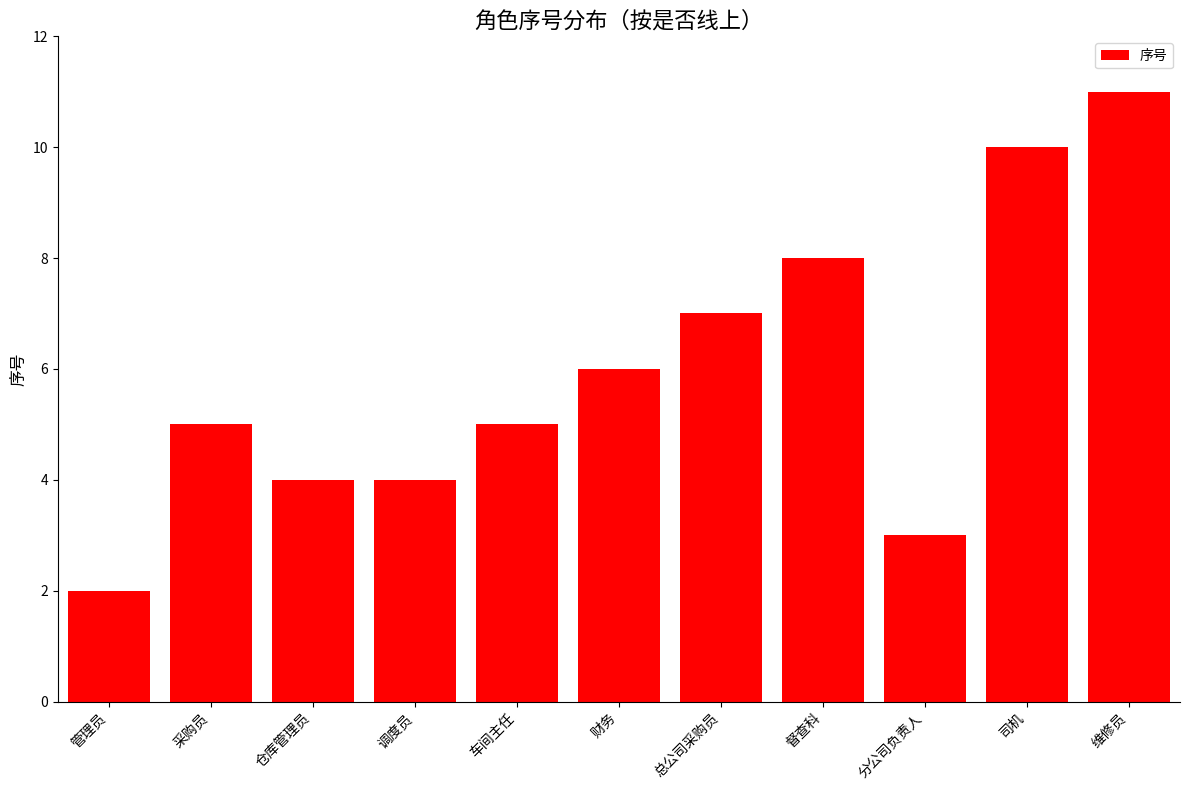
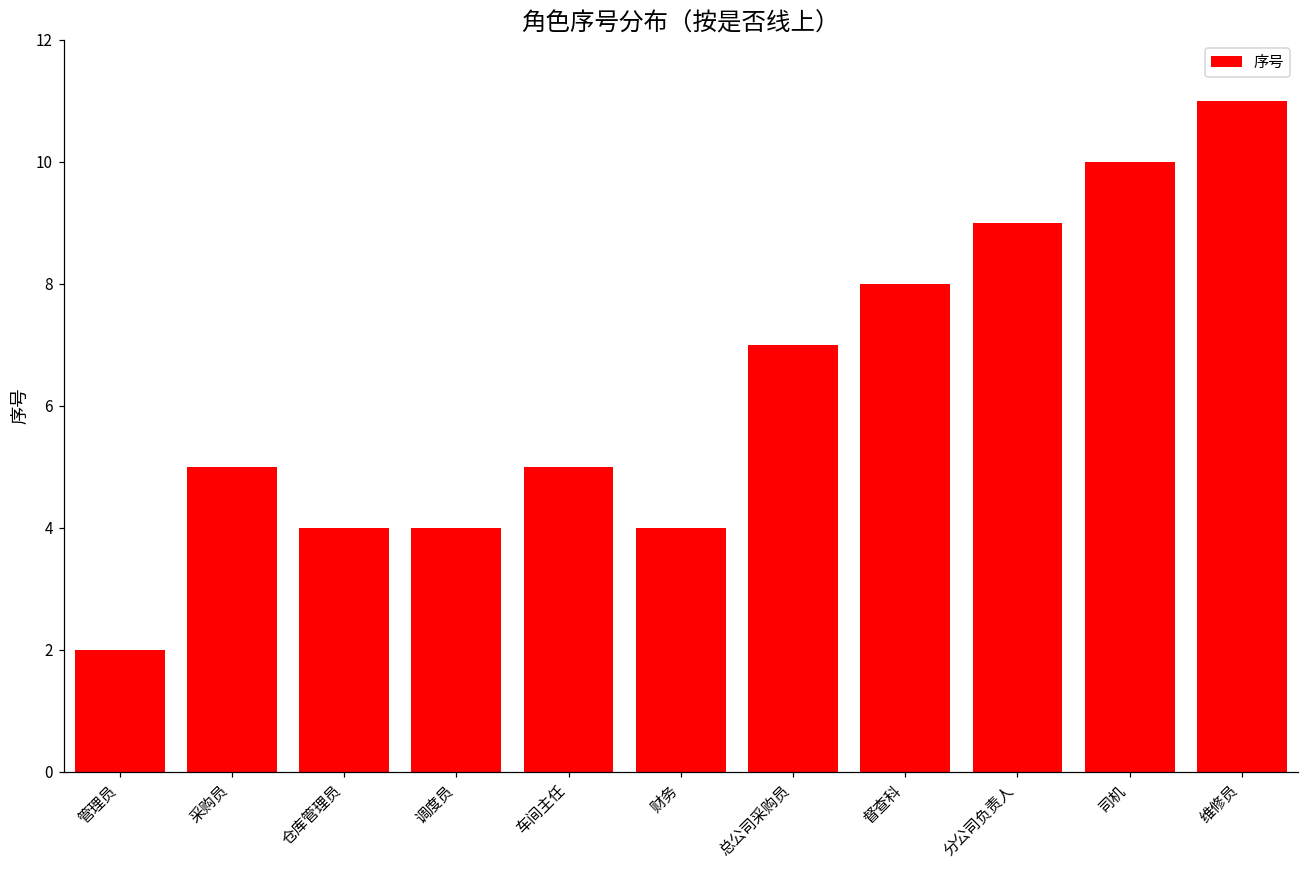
财务: 6 -> 4
分公司负责人: 3 -> 9
